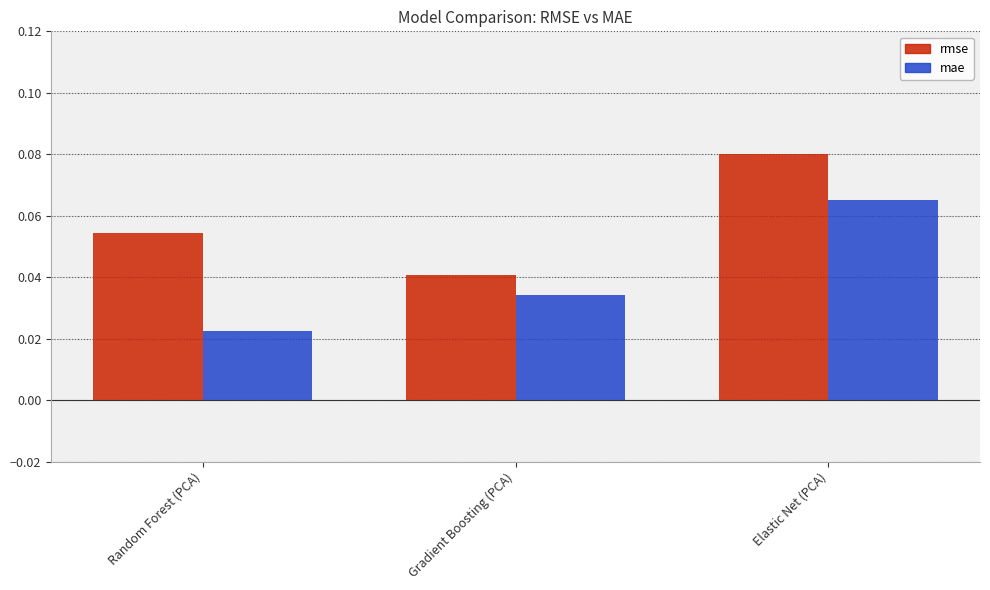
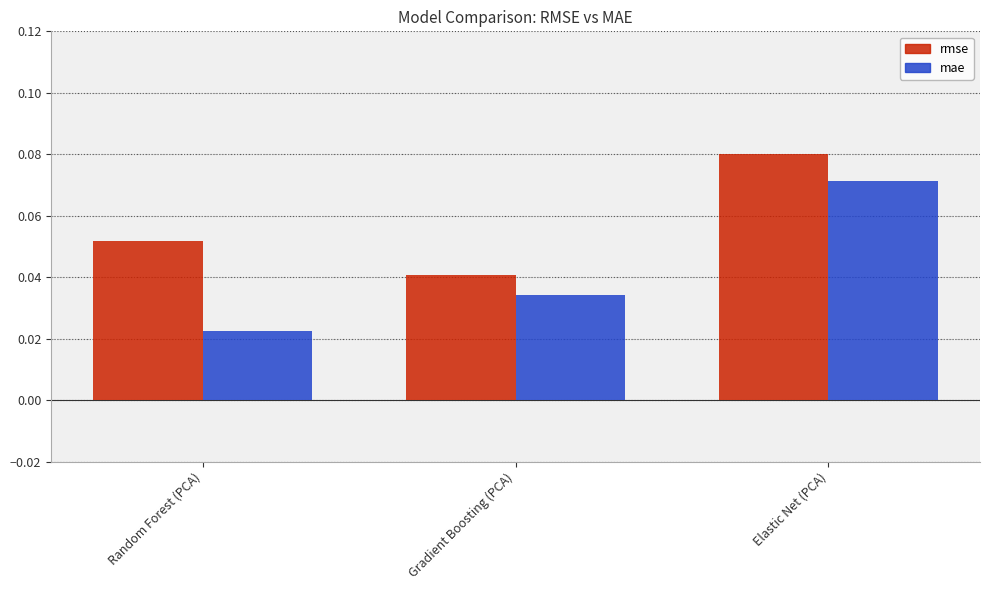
rmse, Random Forest (PCA): 0.054 -> 0.052
mae, Elastic Net (PCA): 0.065 -> 0.071
